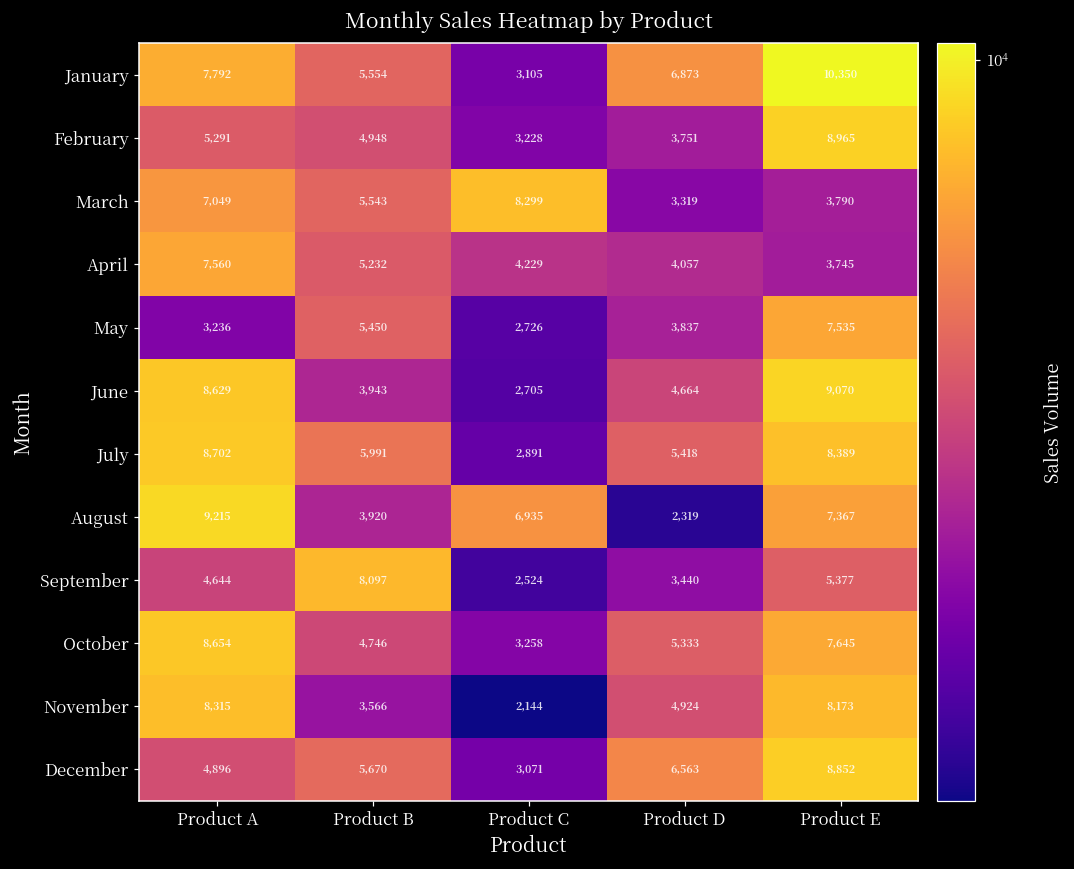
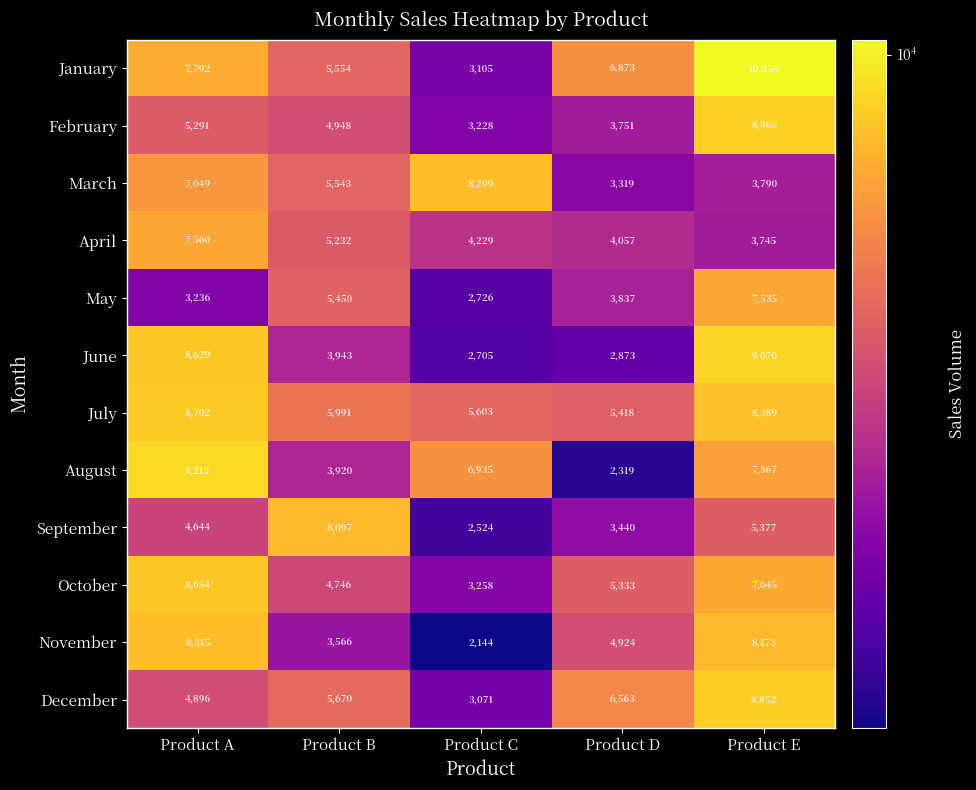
June, Product D: 4,664 -> 2,873
July, Product C: 2,891 -> 5,603
